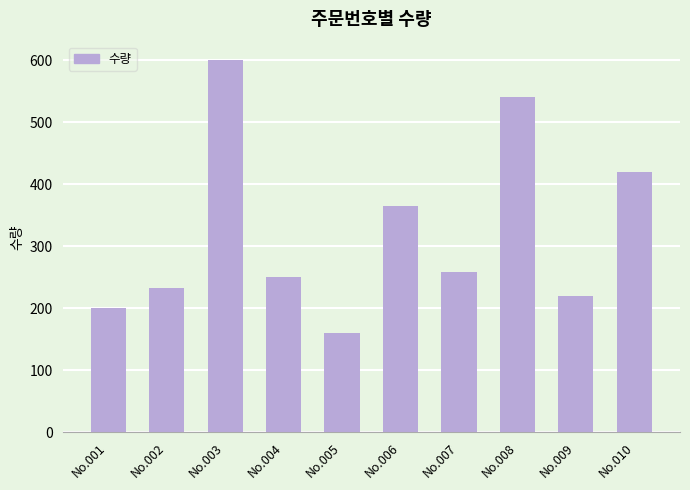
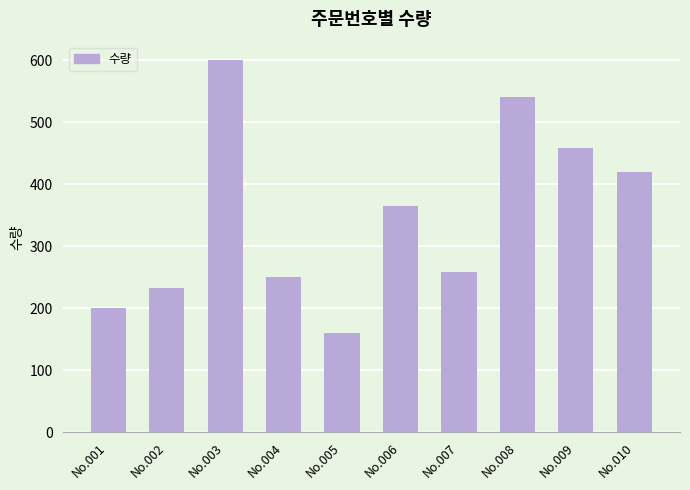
No.009: 220 -> 460
